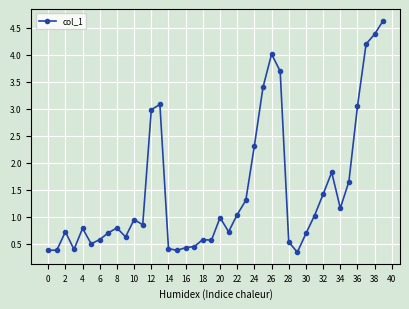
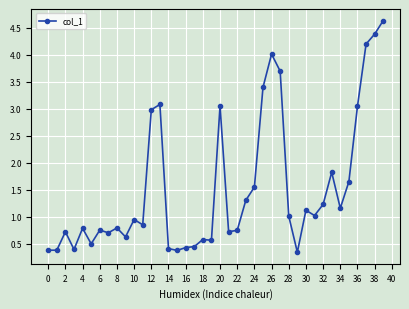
6: 0.6 -> 0.8
20: 1.0 -> 3.1
22: 1.0 -> 0.7
24: 2.3 -> 1.5
28: 0.5 -> 1.0
30: 0.7 -> 1.1
32: 1.4 -> 1.2
